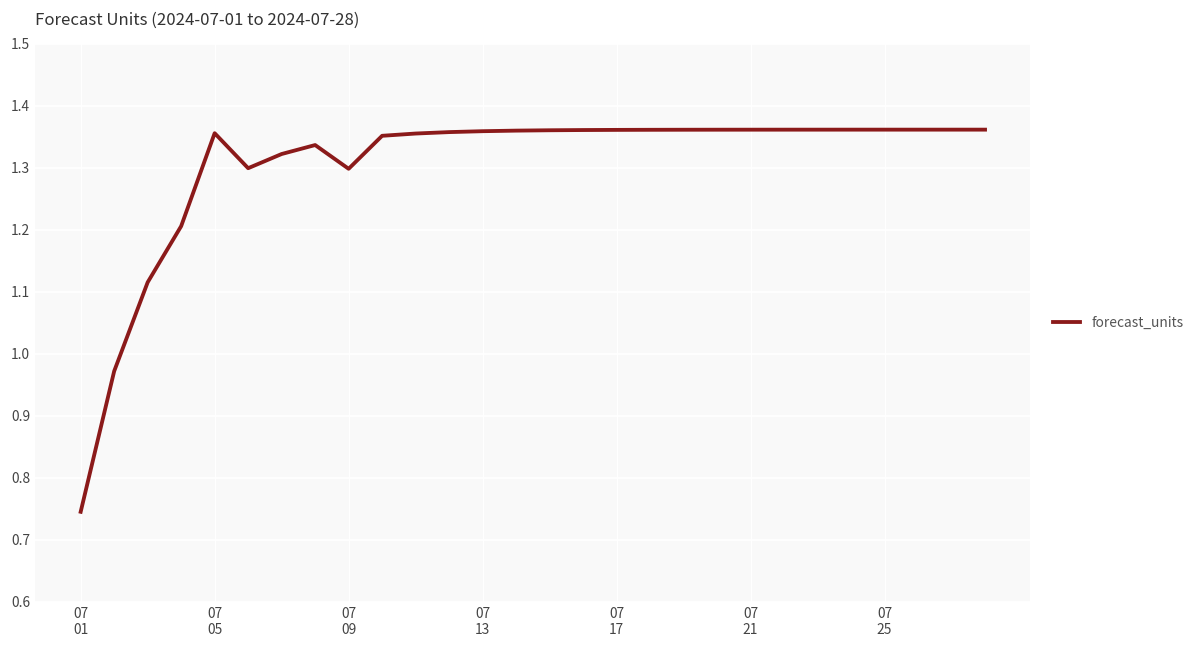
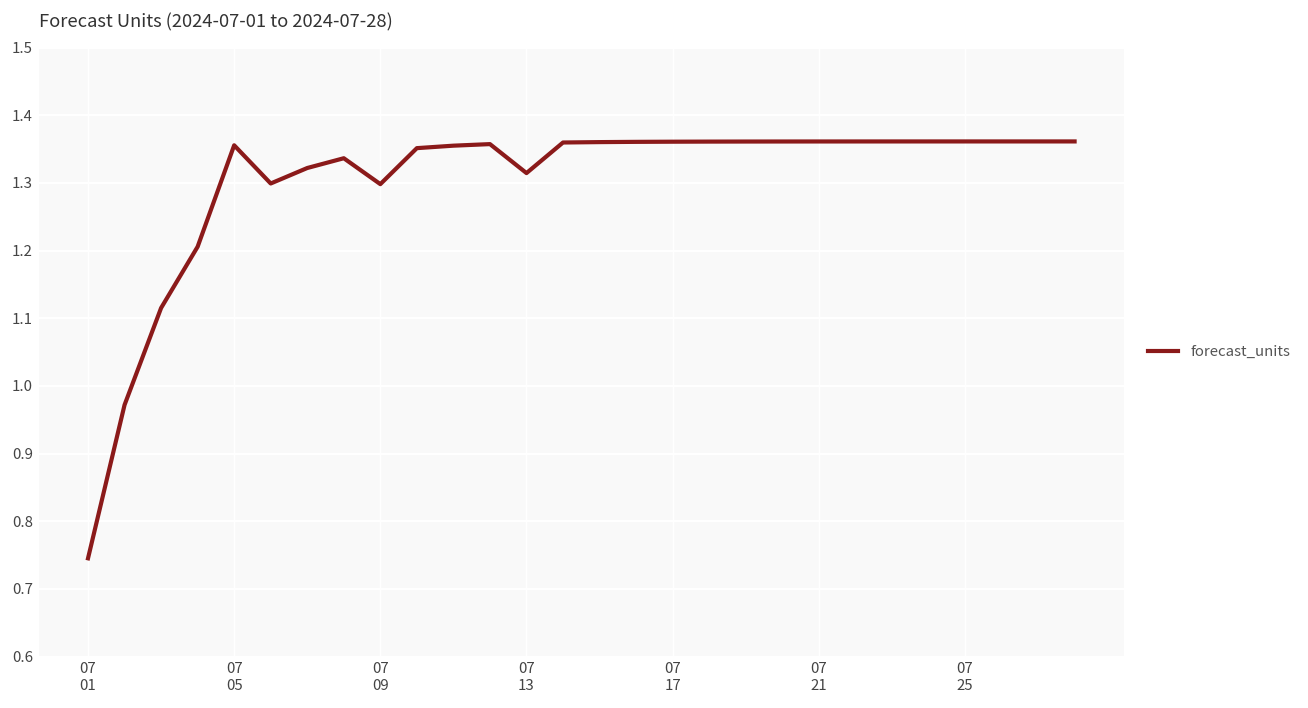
07 13: 1.36 -> 1.31
